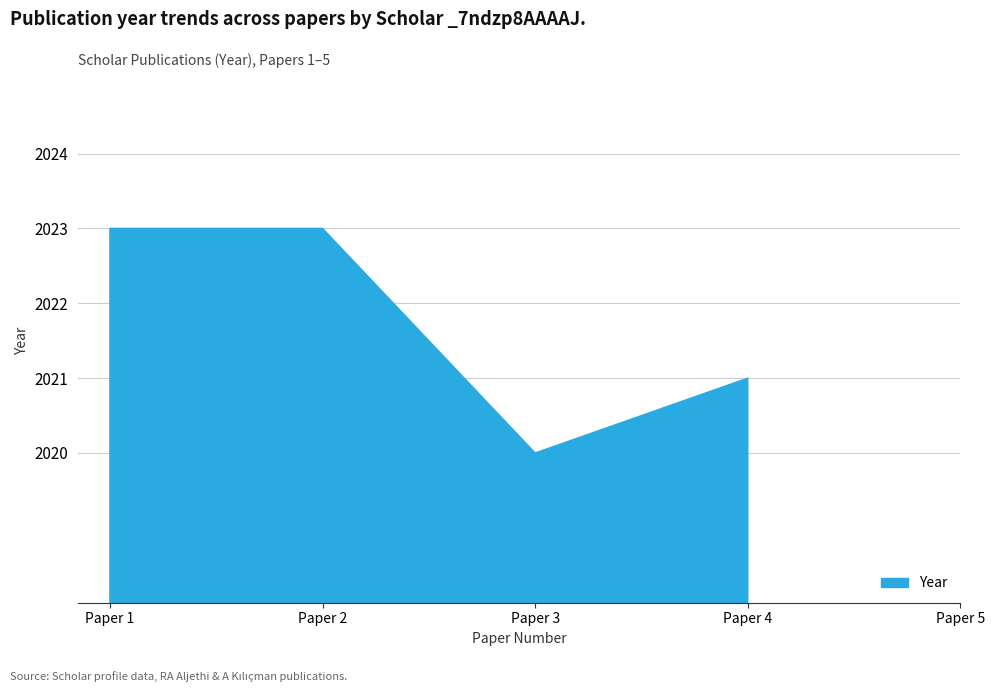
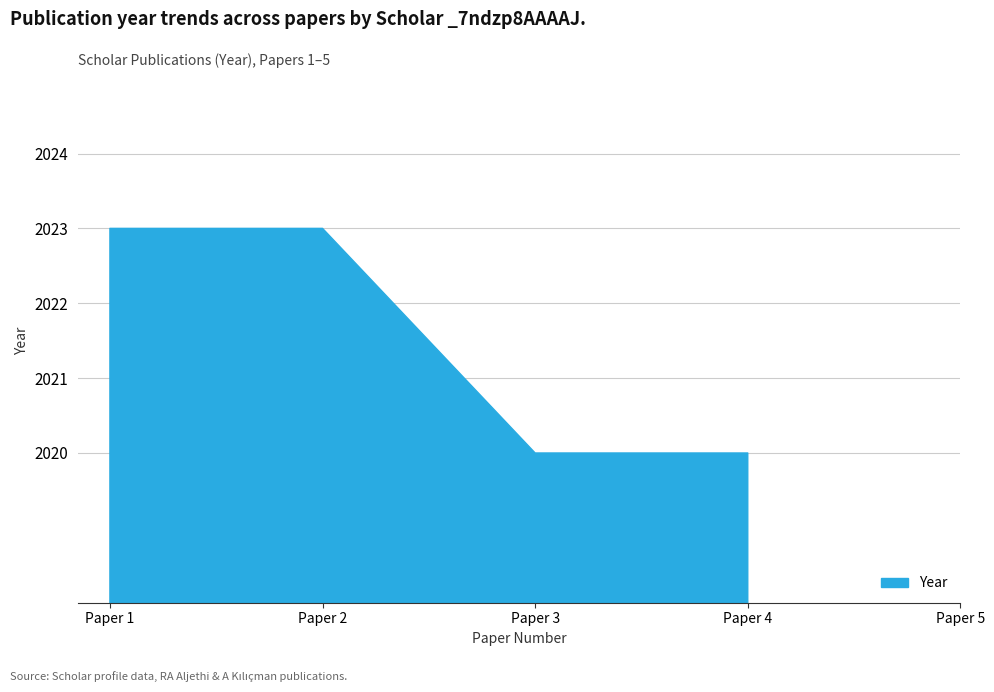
Paper 4: 2021 -> 2020
